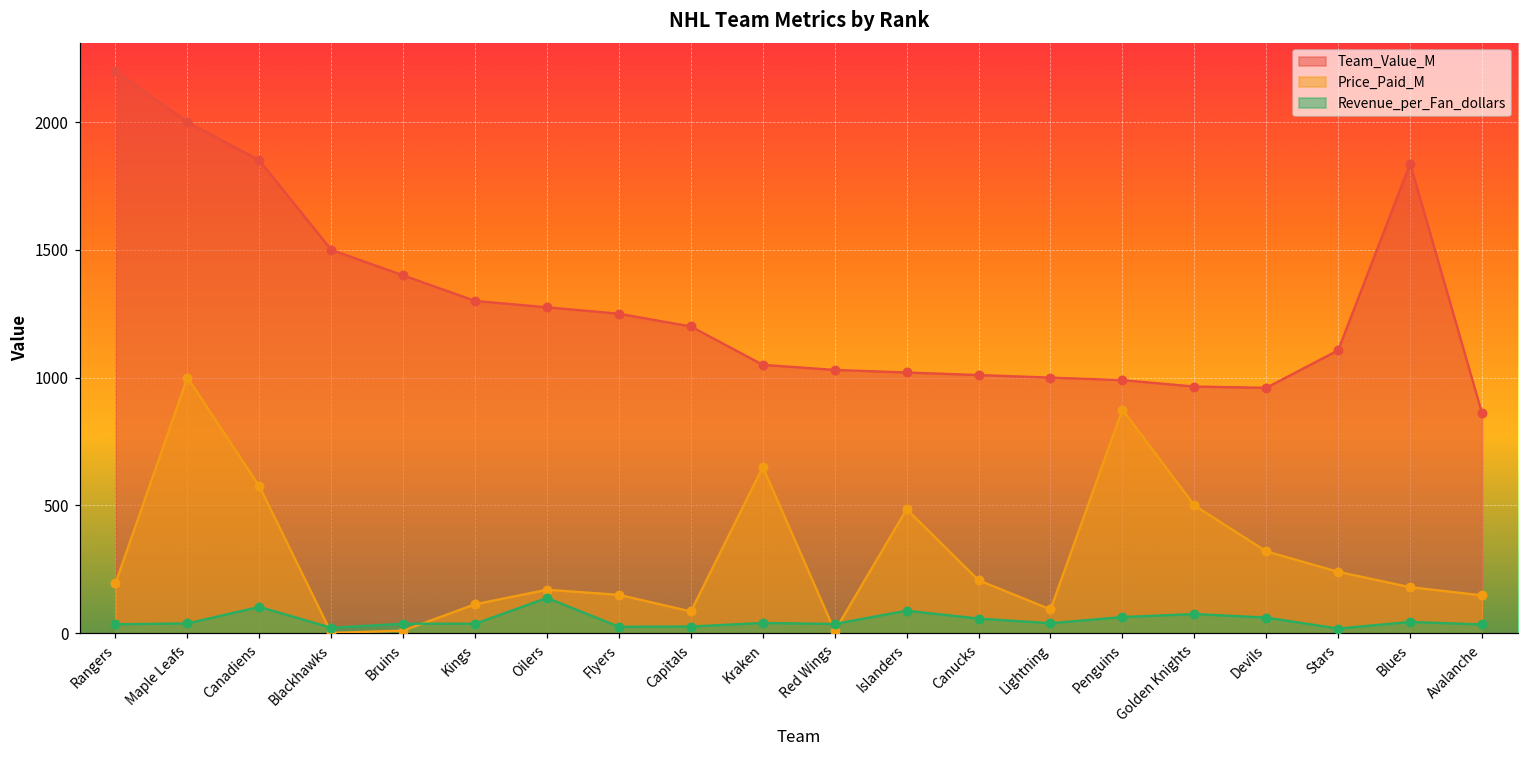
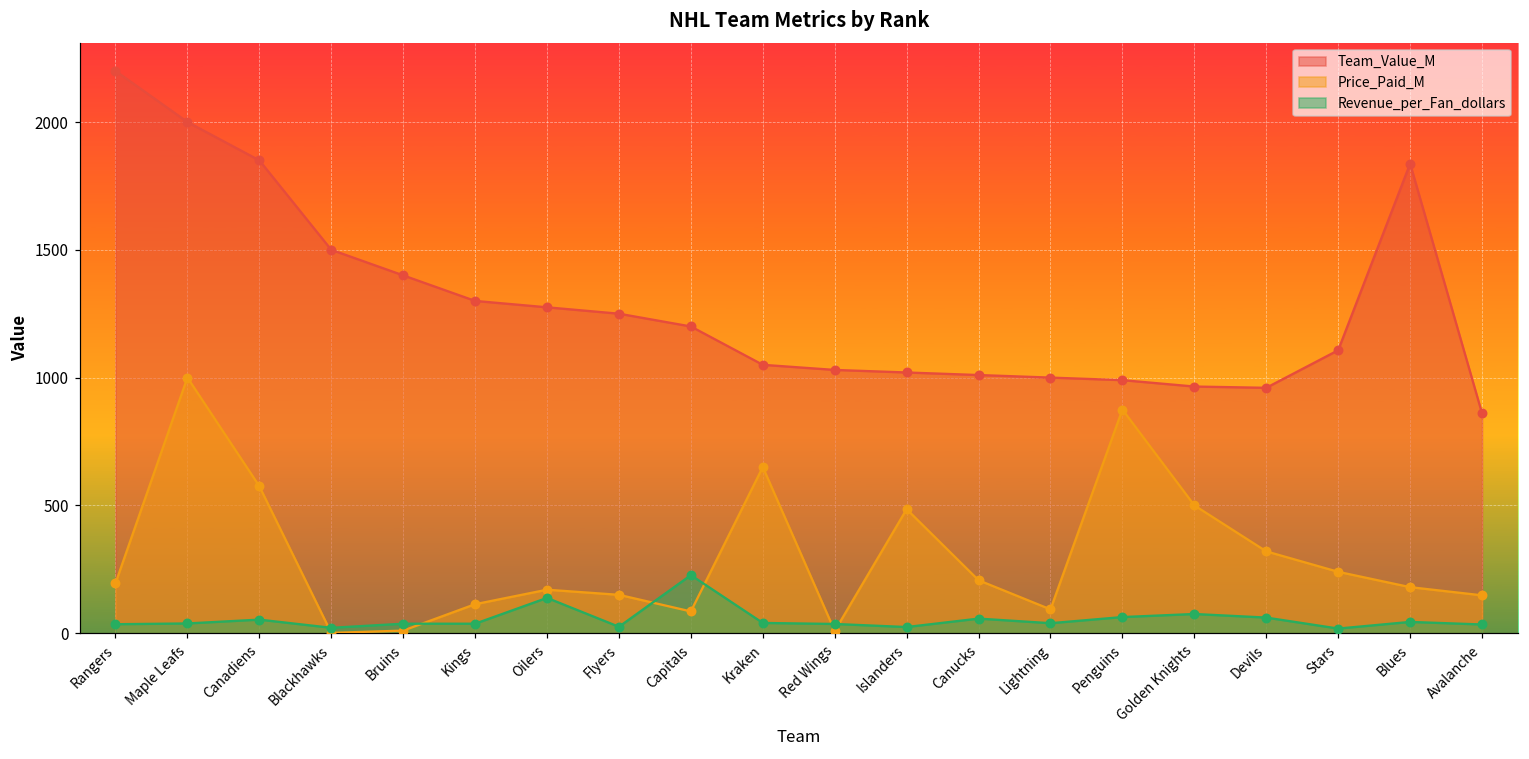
Revenue_per_Fan_dollars, Canadiens: 100 -> 50
Revenue_per_Fan_dollars, Capitals: 30 -> 230
Revenue_per_Fan_dollars, Islanders: 90 -> 20
